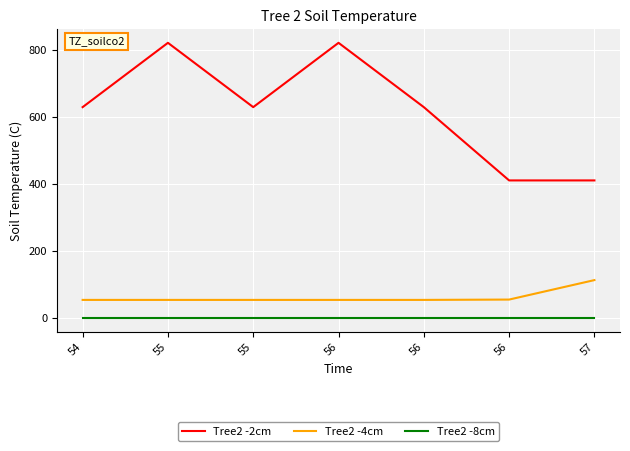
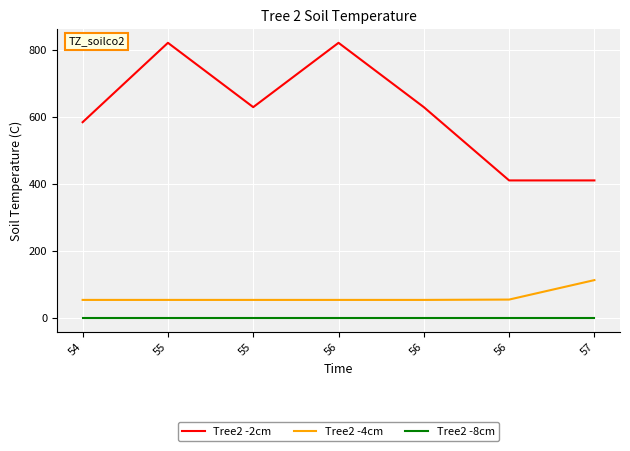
Tree2 -2cm, 54: 630 -> 580
